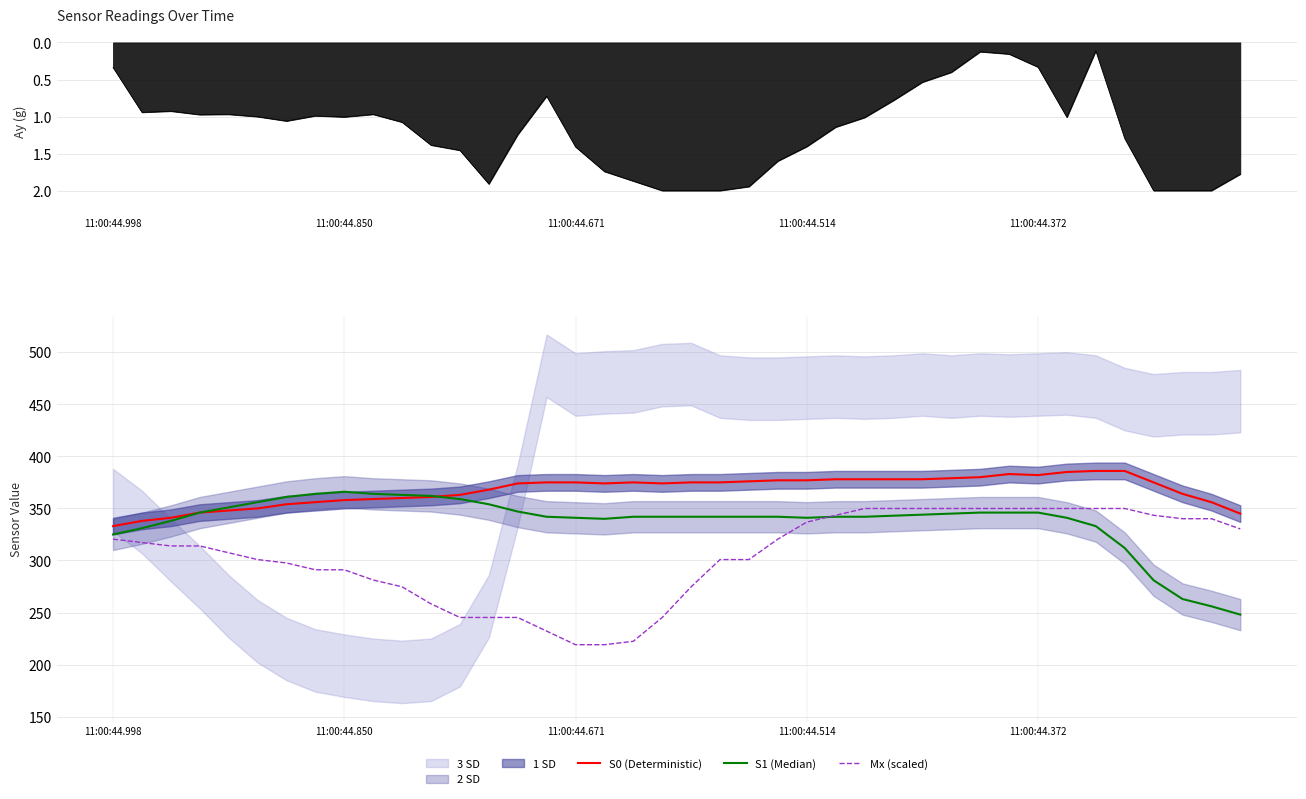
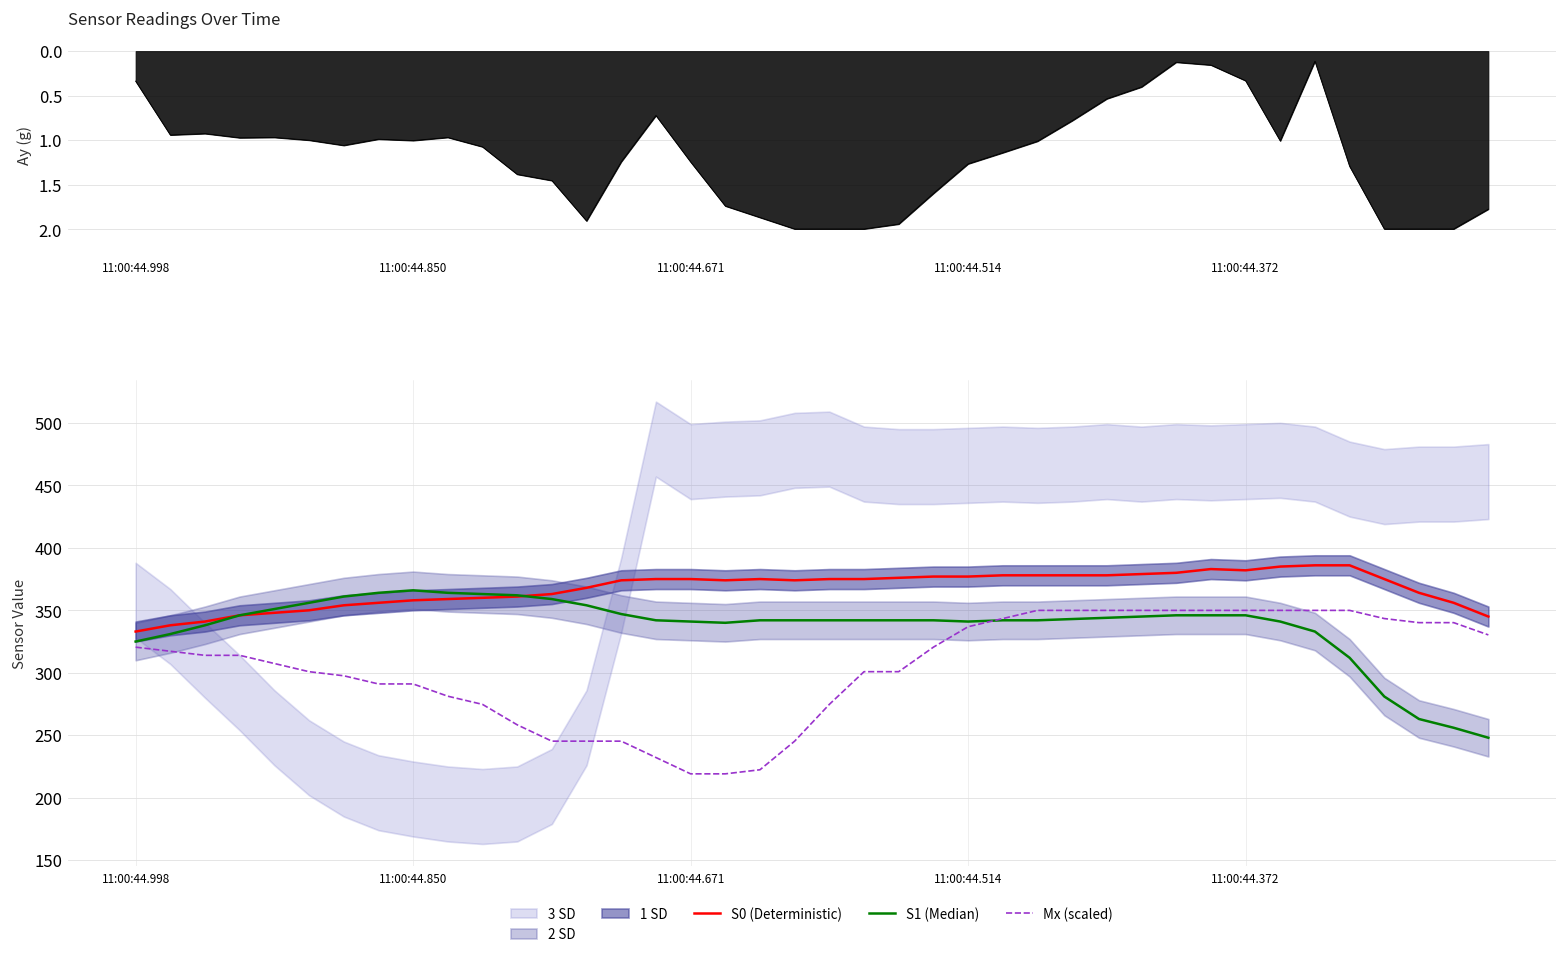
Sensor Readings Over Time, 11:00:44.671: 1.4 -> 1.2
Sensor Readings Over Time, 11:00:44.514: 1.4 -> 1.3
